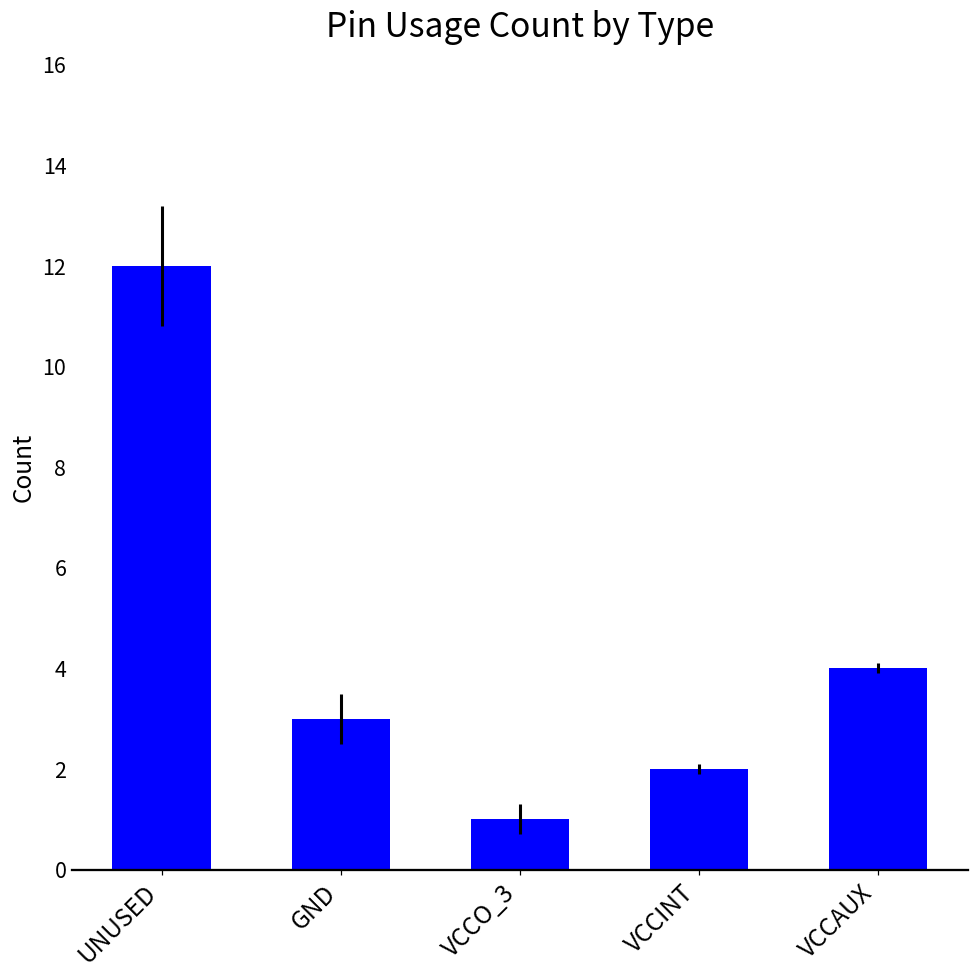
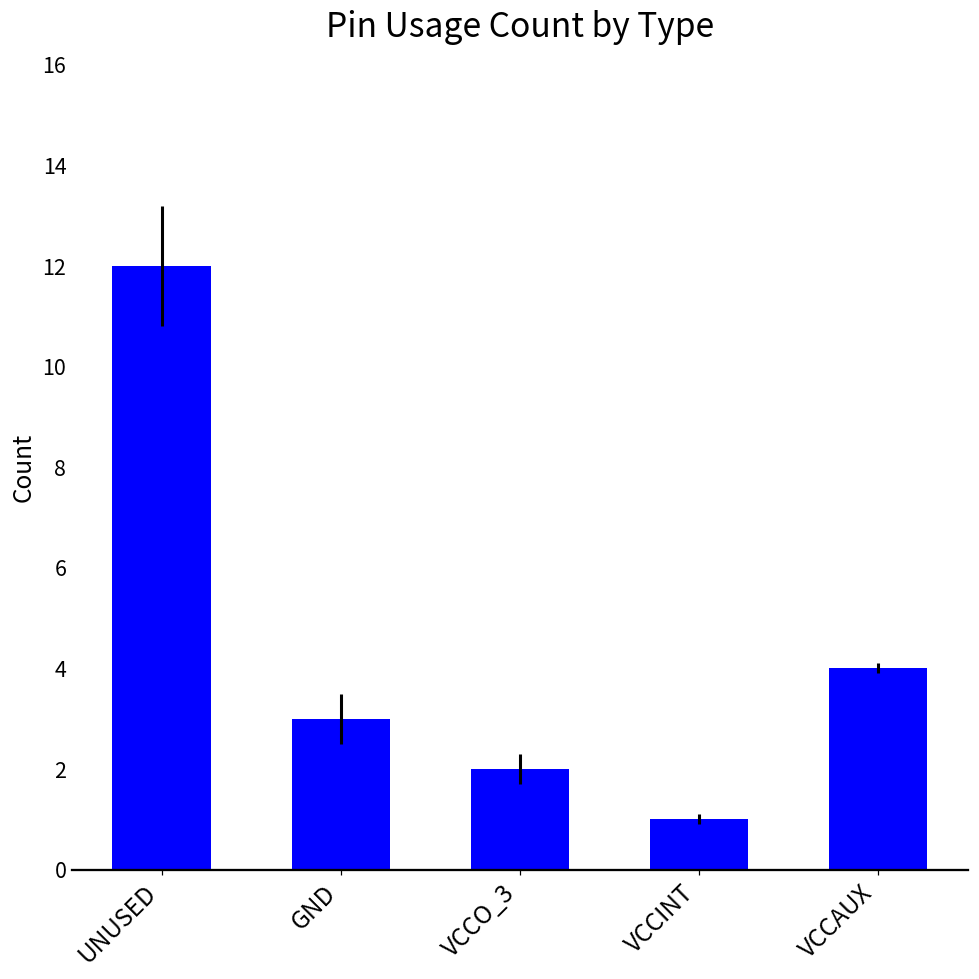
VCCO_3: 1 -> 2
VCCINT: 2 -> 1
